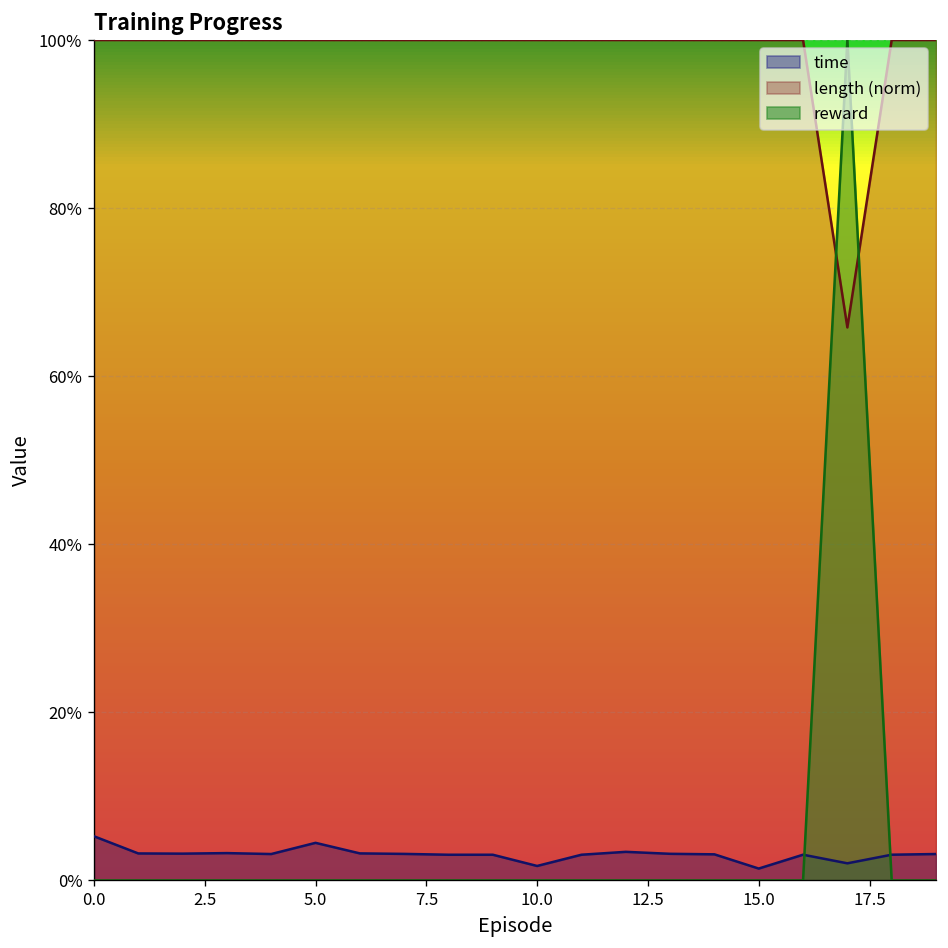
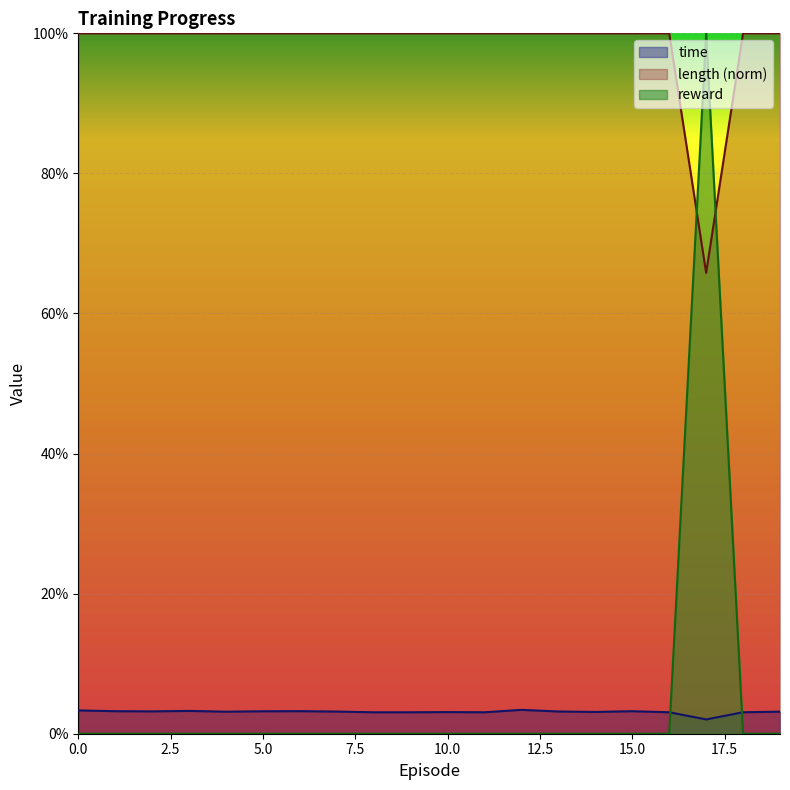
time, 0.0: 5% -> 3%
time, 5.0: 4% -> 3%
time, 10.0: 2% -> 3%
time, 15.0: 1% -> 3%
